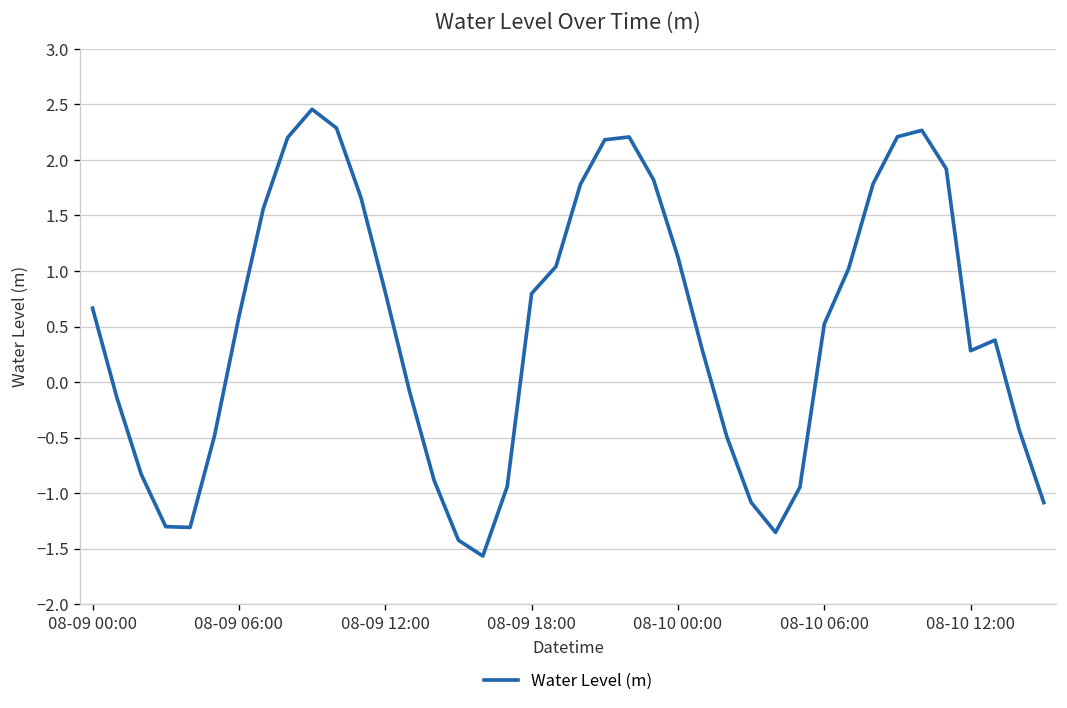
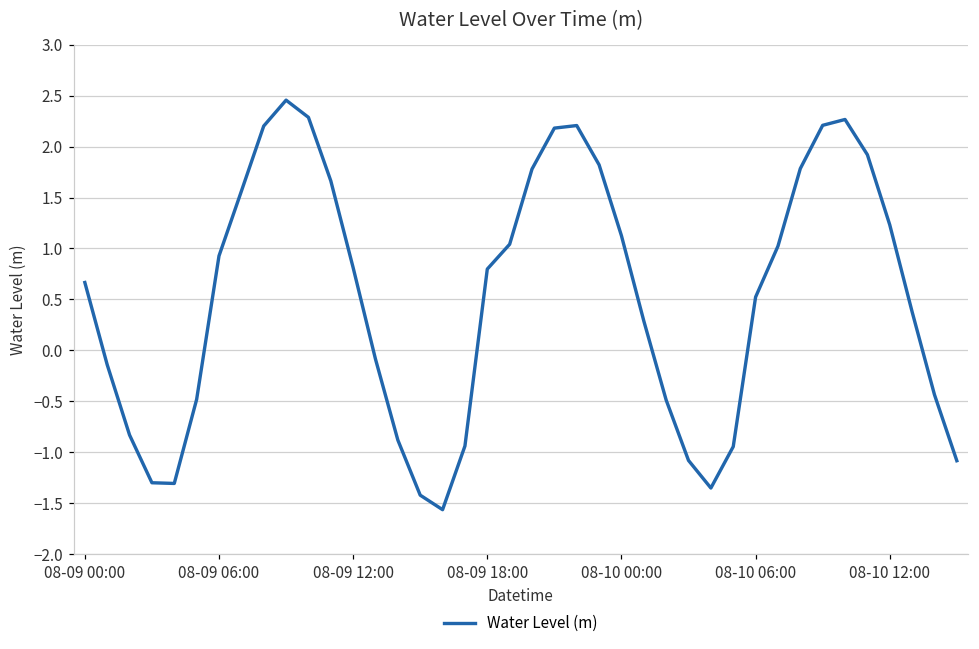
08-09 06:00: 0.6 -> 0.9
08-10 12:00: 0.3 -> 1.2
